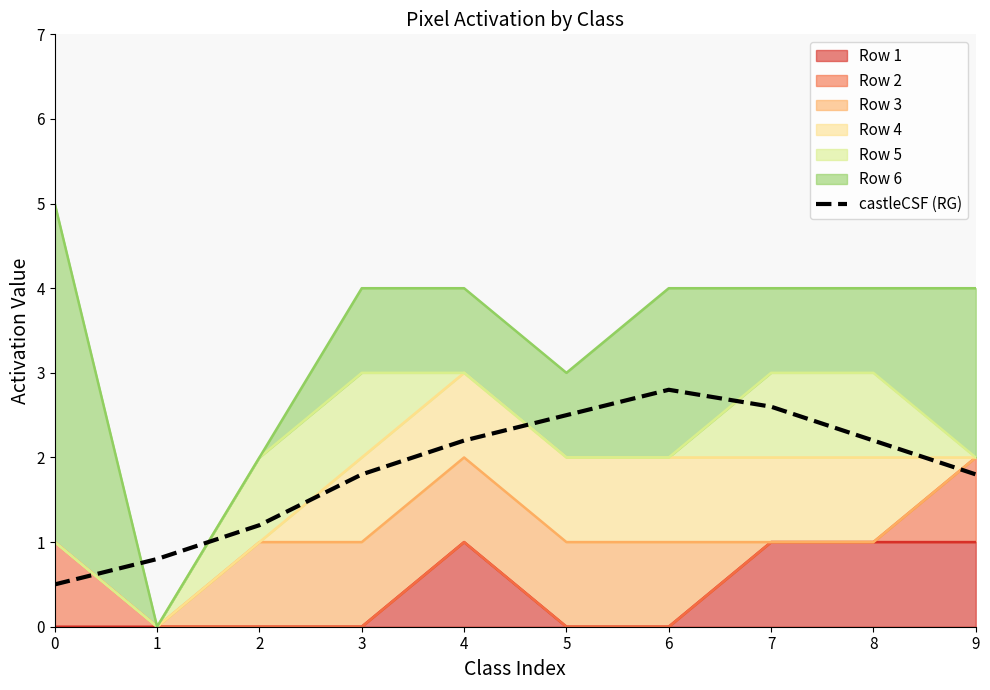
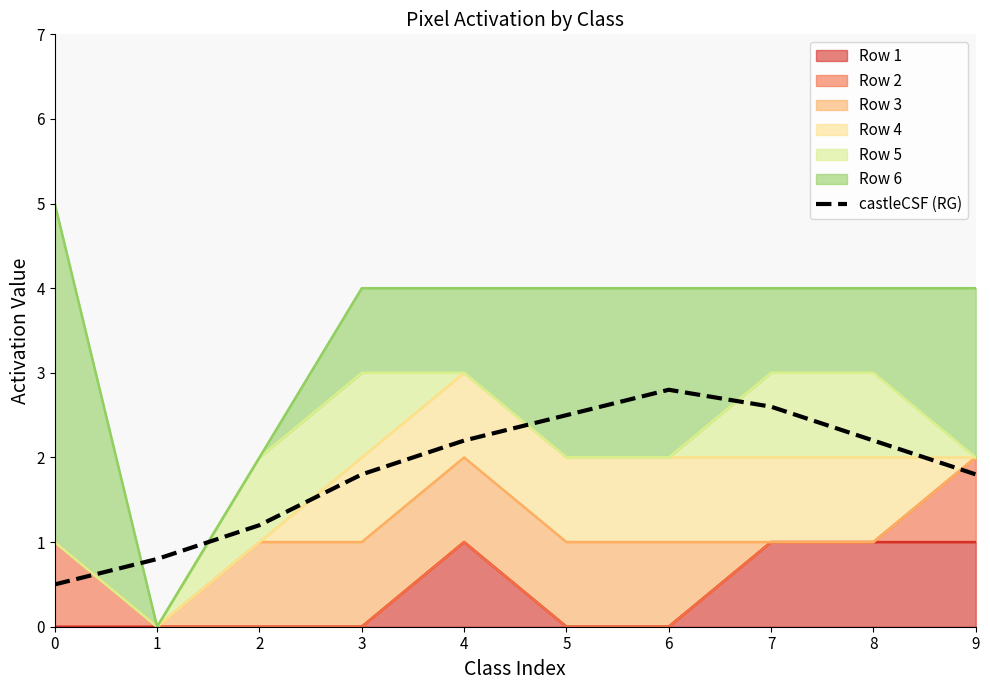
Row 6, 5: 1 -> 2
